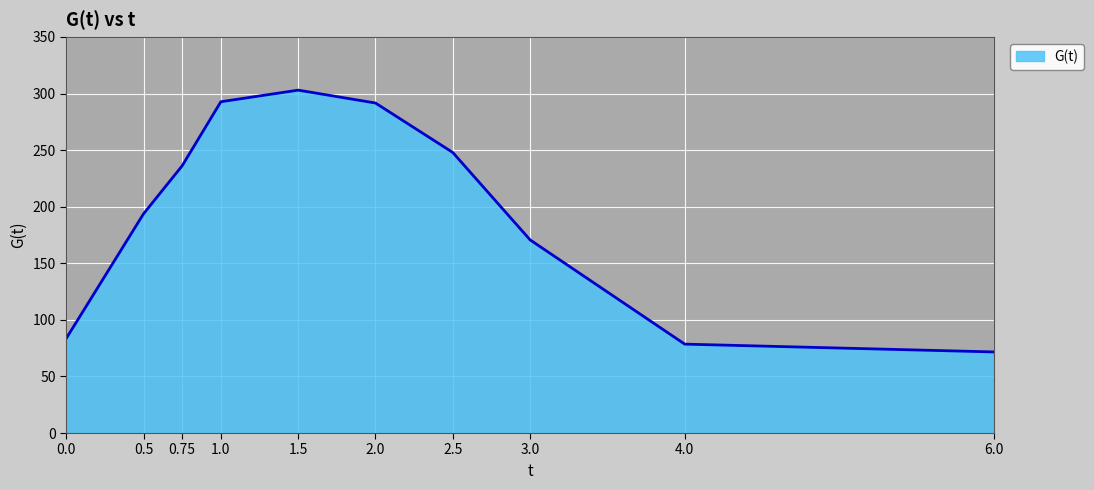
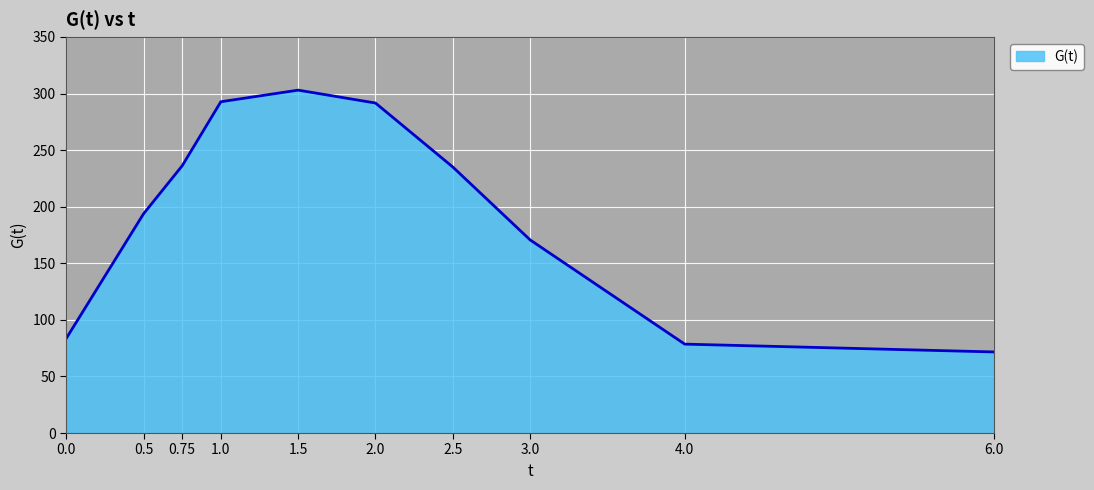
2.5: 248 -> 235
